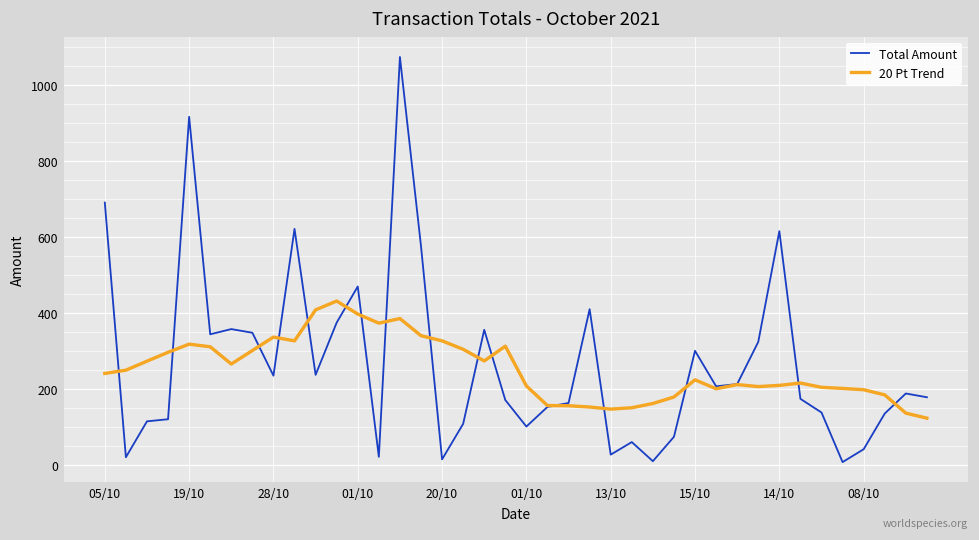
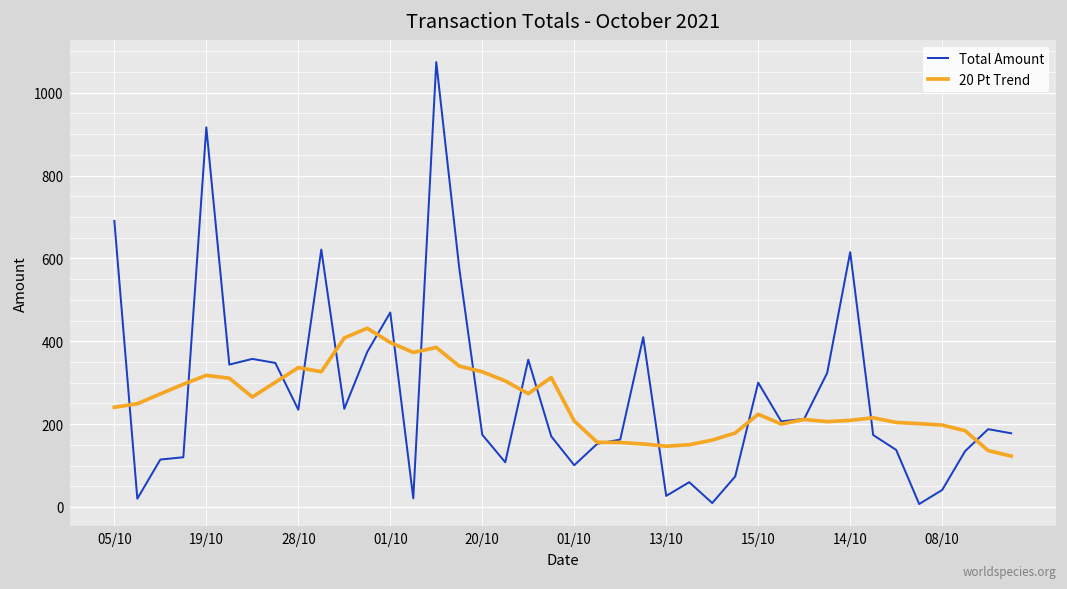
Total Amount, 20/10: 10 -> 170
